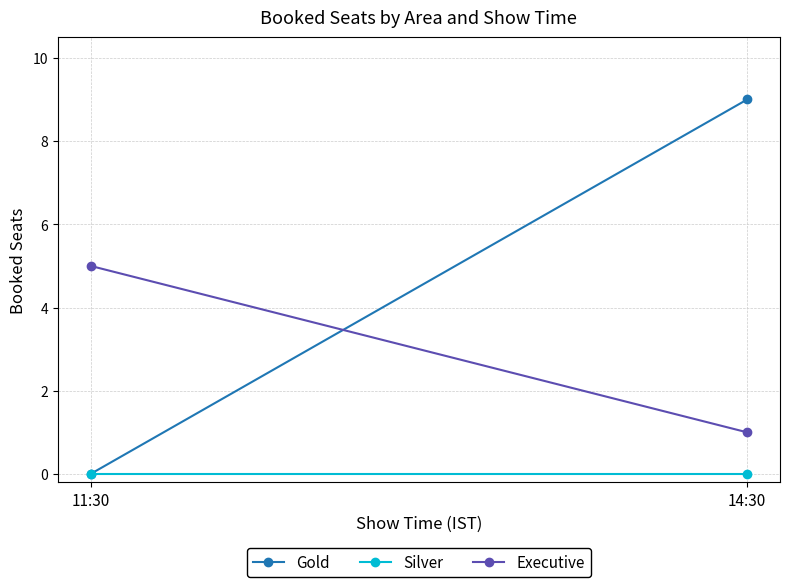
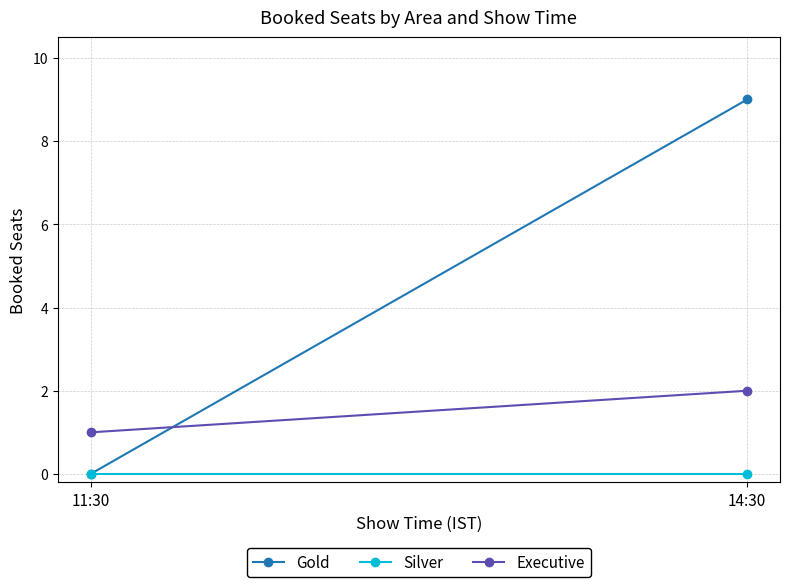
Executive, 11:30: 5 -> 1
Executive, 14:30: 1 -> 2
